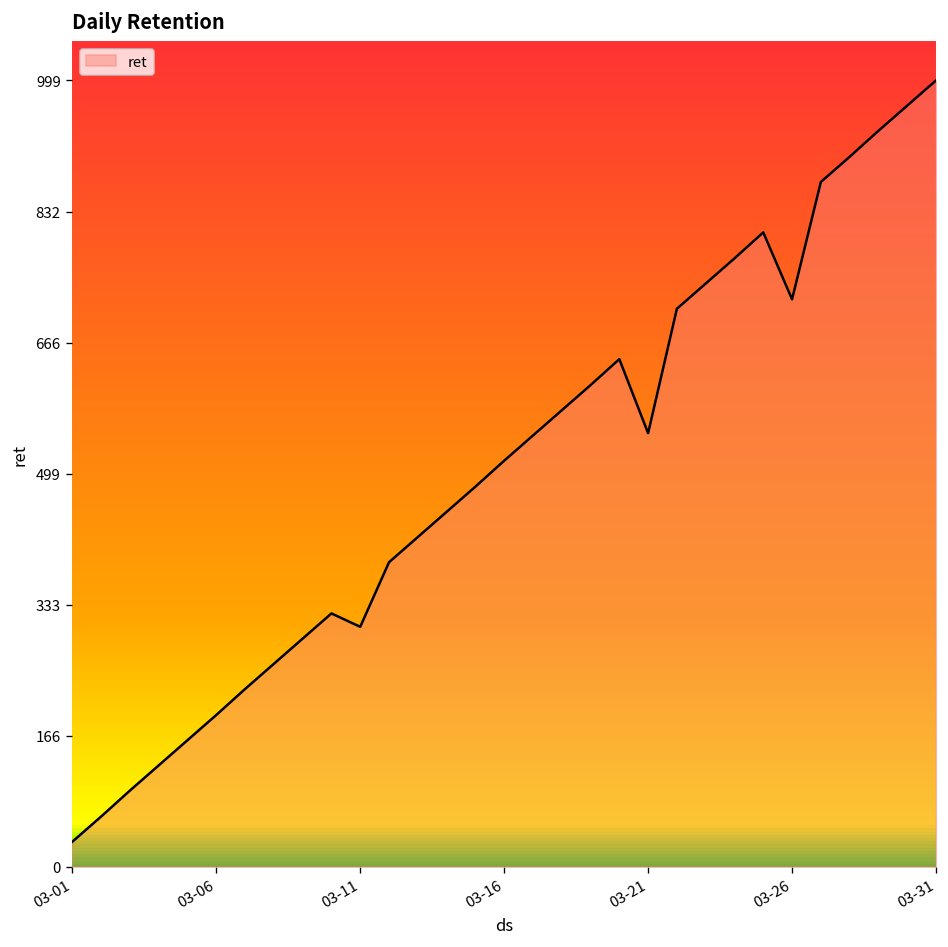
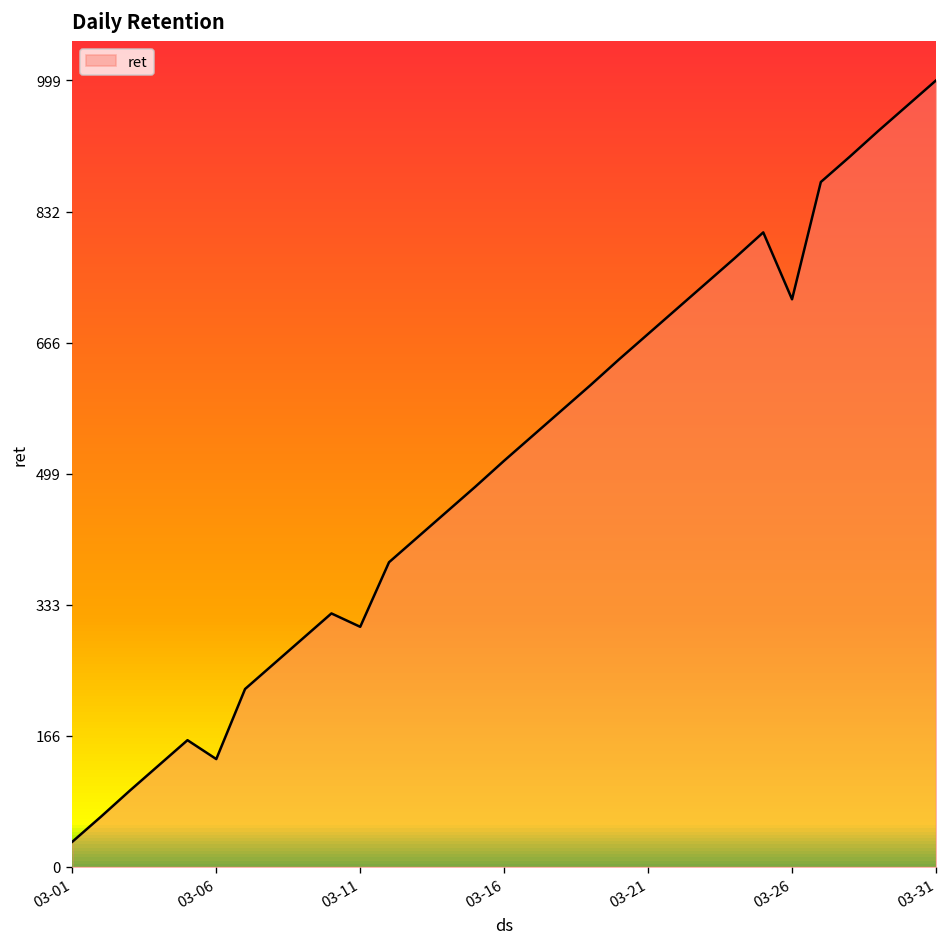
03-06: 190 -> 140
03-21: 550 -> 680
